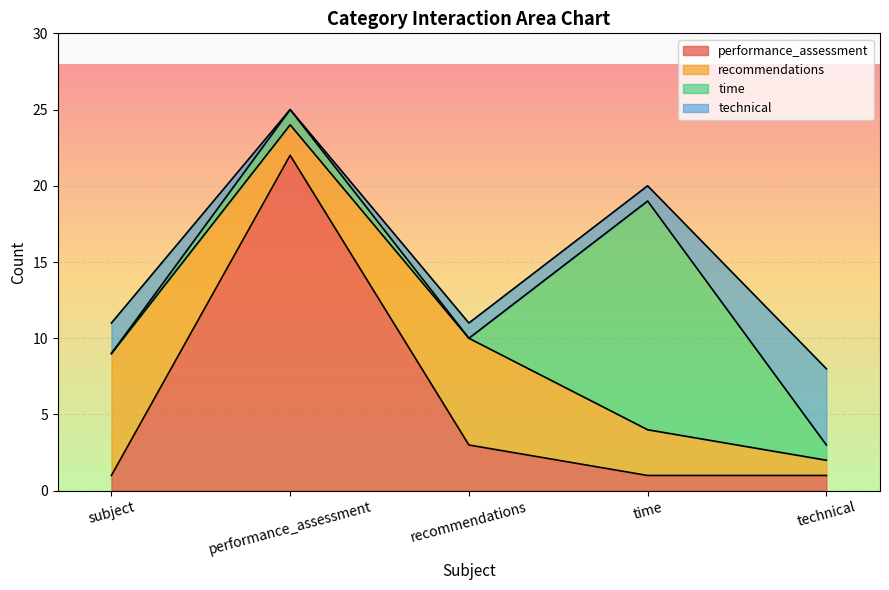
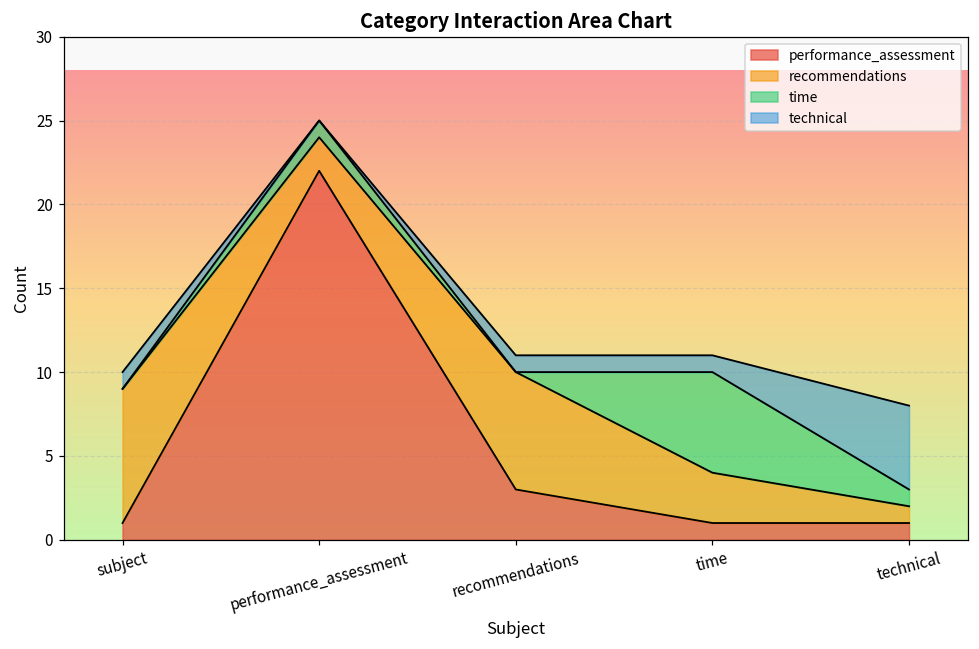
technical, subject: 2 -> 1
time, time: 15 -> 6
